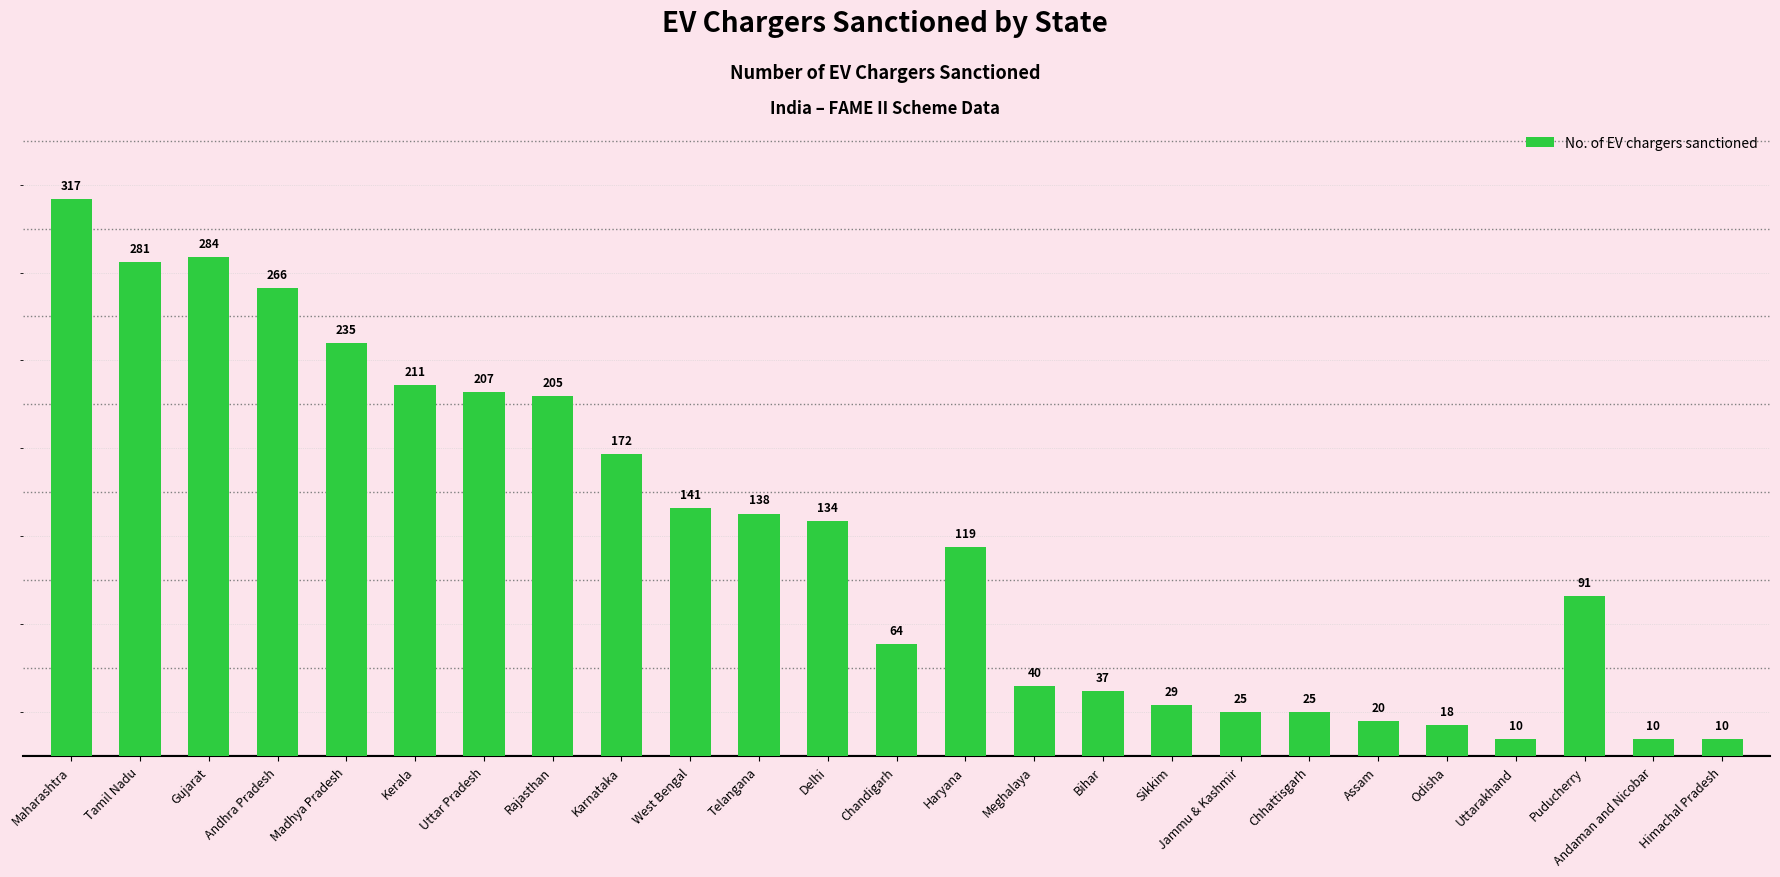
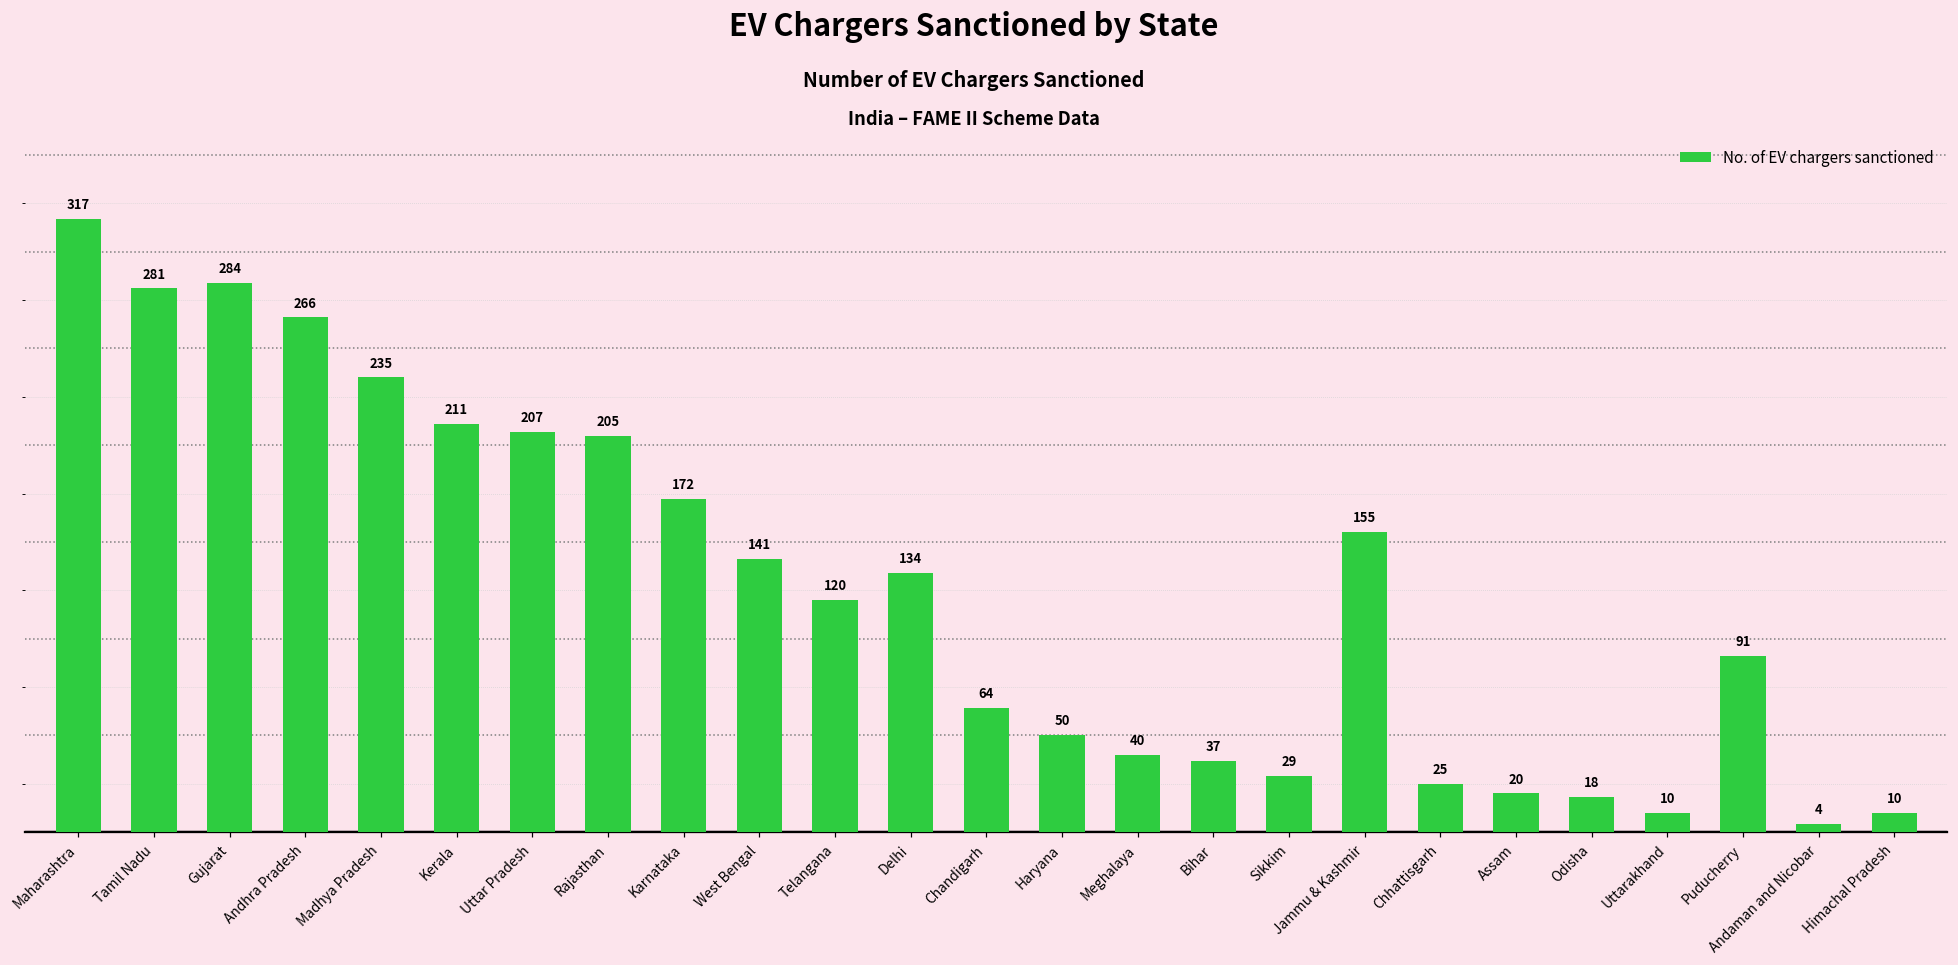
Telangana: 138 -> 120
Haryana: 119 -> 50
Jammu & Kashmir: 25 -> 155
Andaman and Nicobar: 10 -> 4
